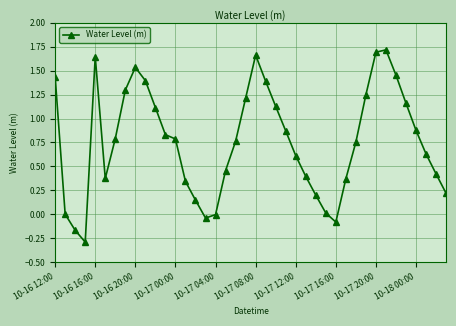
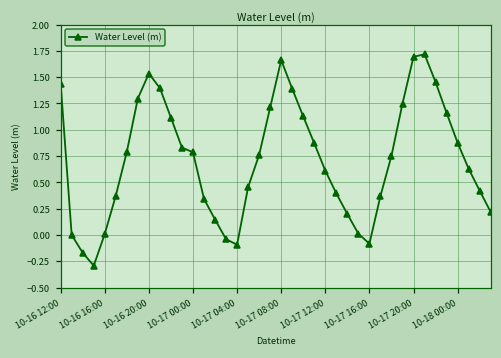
10-16 16:00: 1.6 -> 0.0
10-17 04:00: 0.0 -> -0.1
